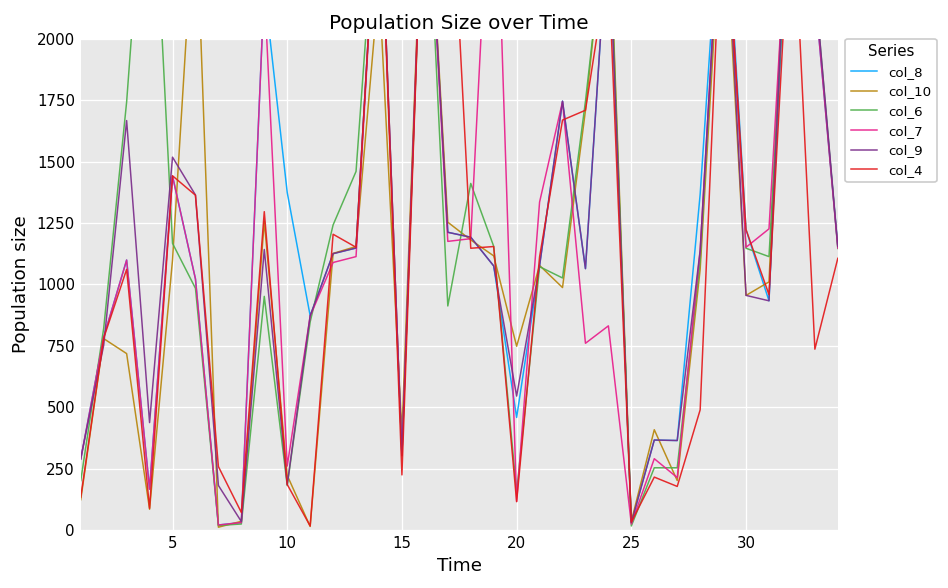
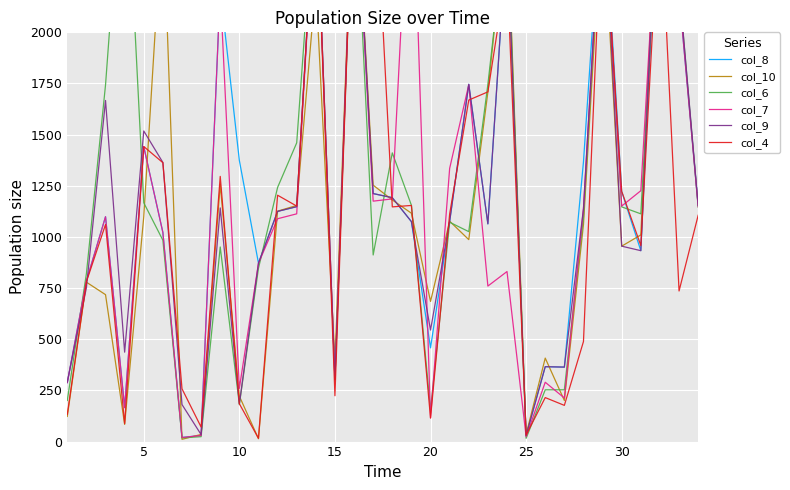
col_10, 20: 750 -> 690
